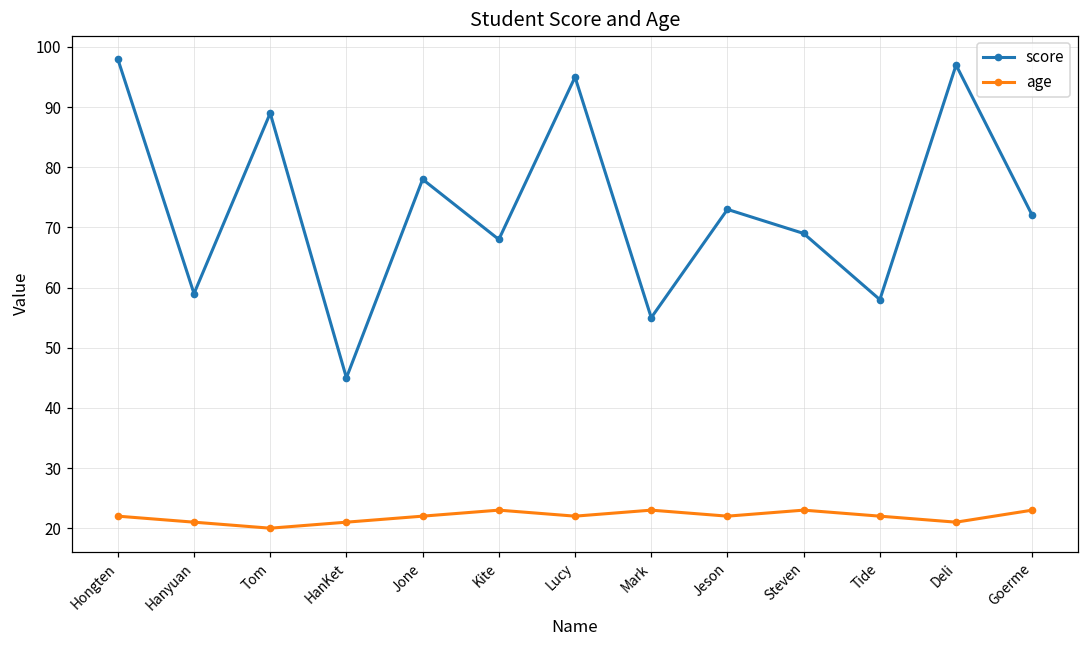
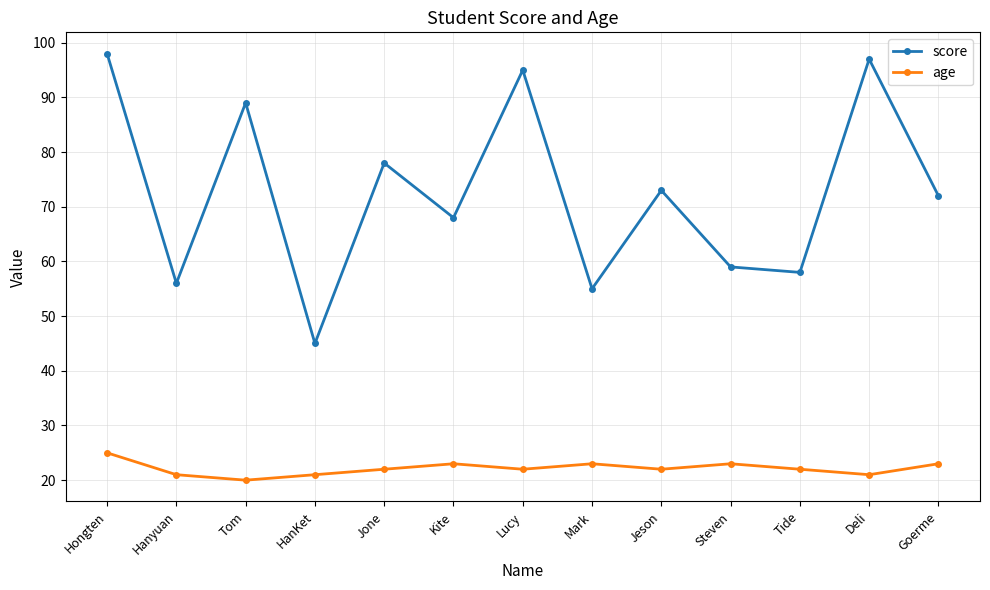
age, Hongten: 22 -> 25
score, Hanyuan: 59 -> 56
score, Steven: 69 -> 59
